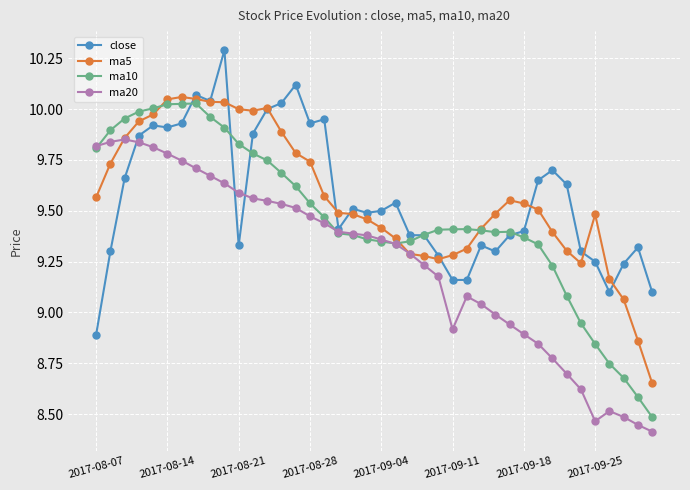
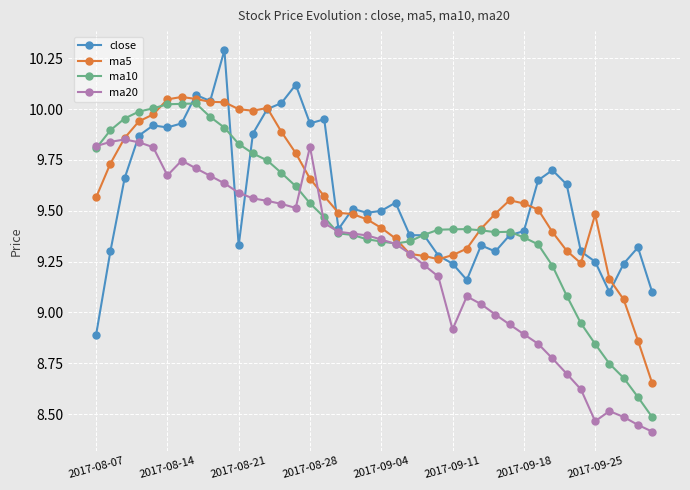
ma20, 2017-08-14: 9.78 -> 9.67
ma5, 2017-08-28: 9.74 -> 9.66
ma20, 2017-08-28: 9.47 -> 9.82
close, 2017-09-11: 9.16 -> 9.24
